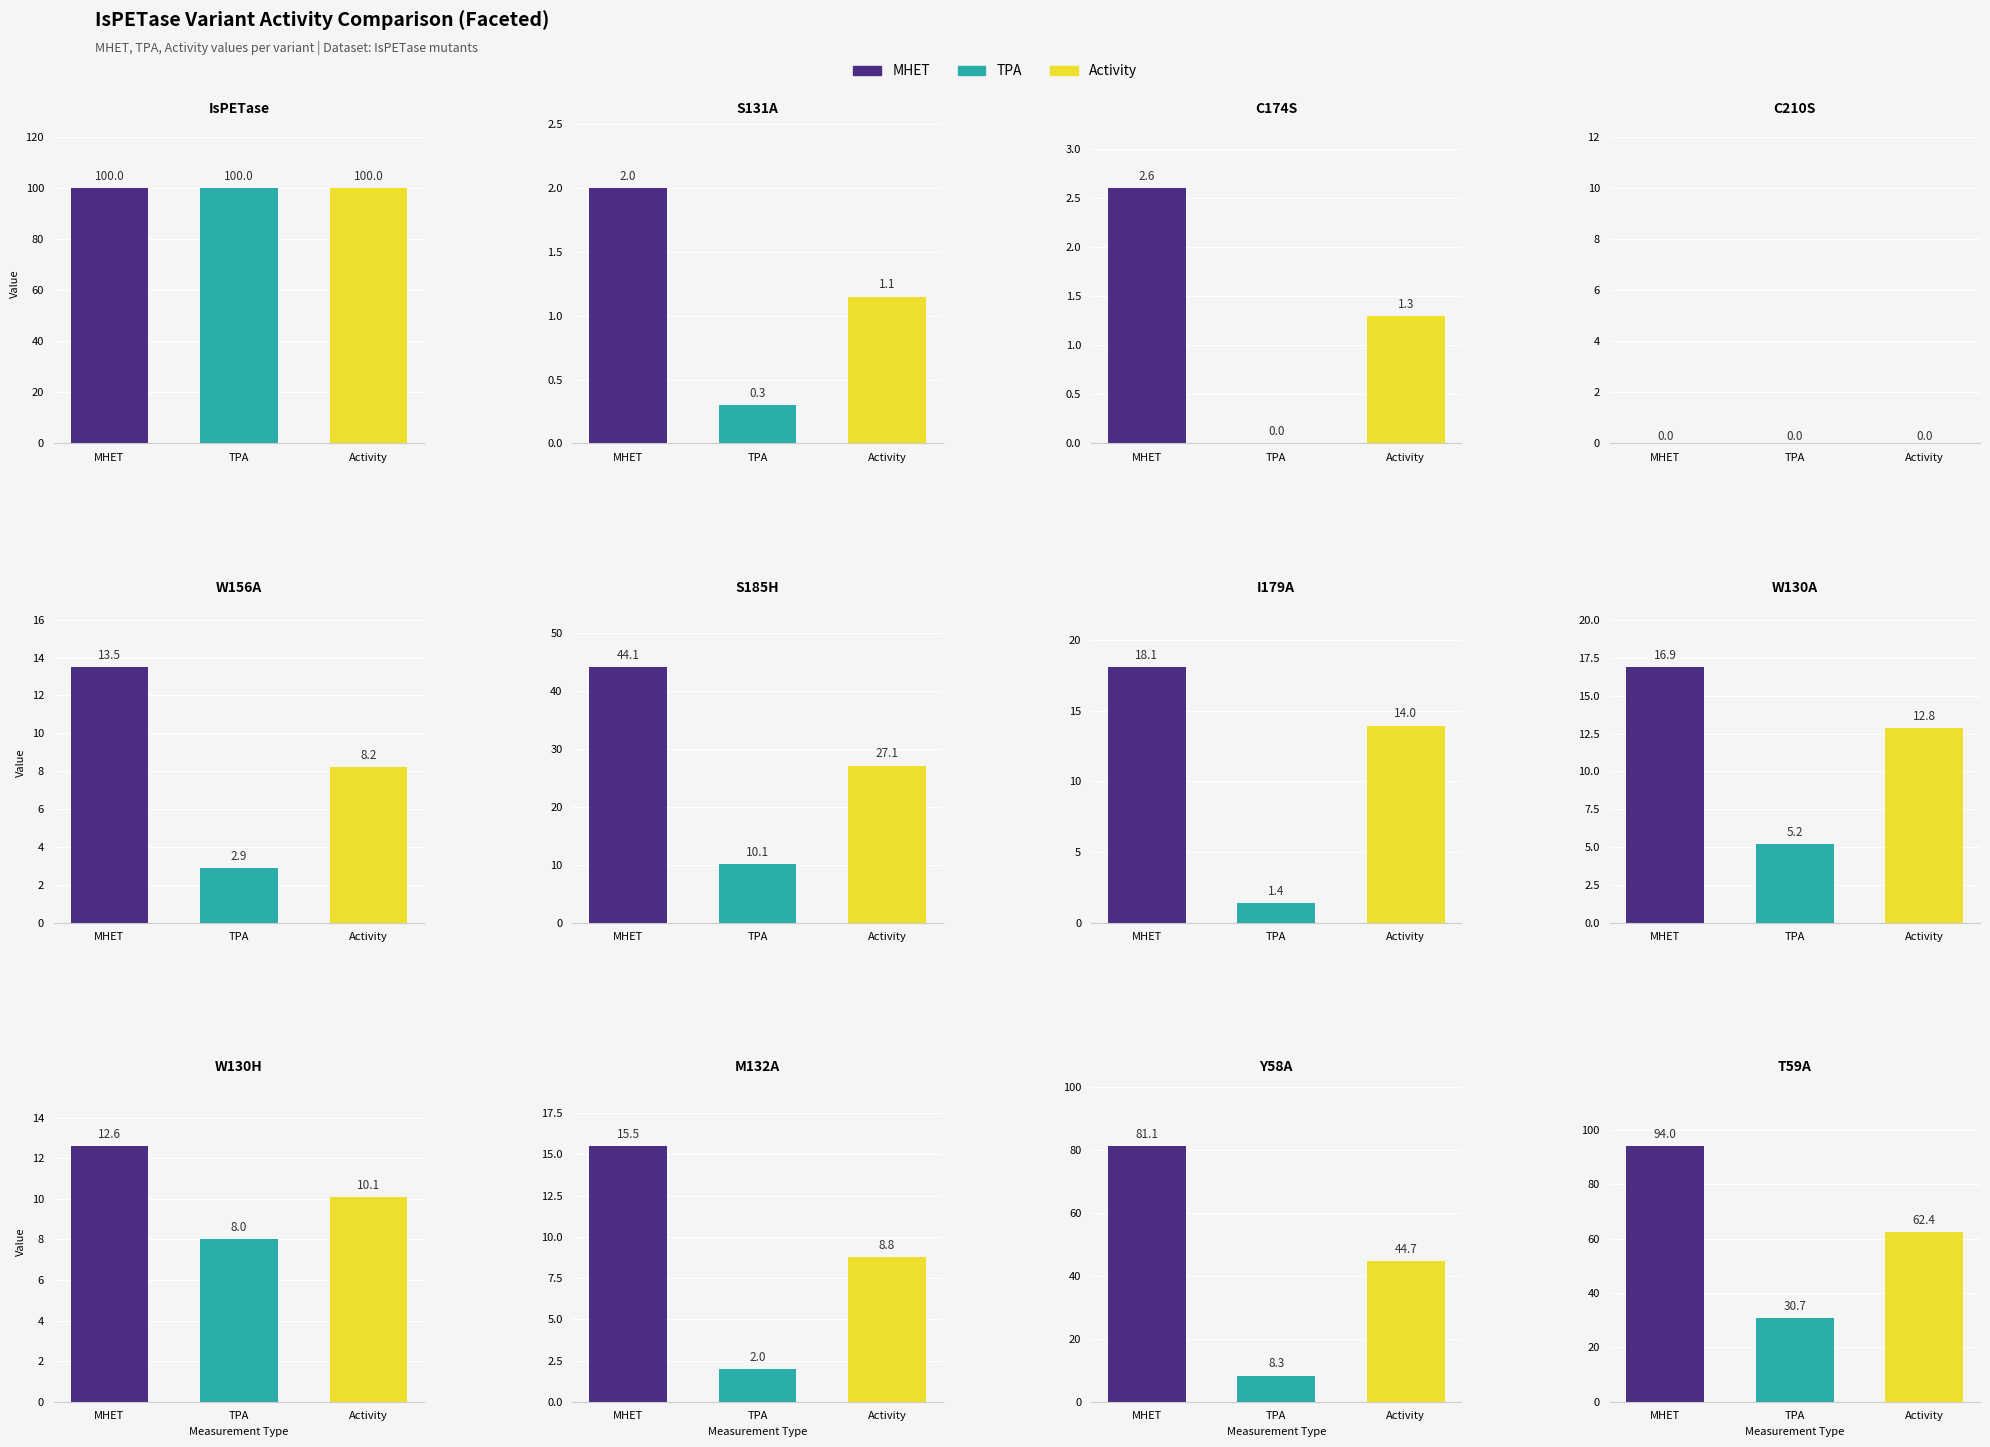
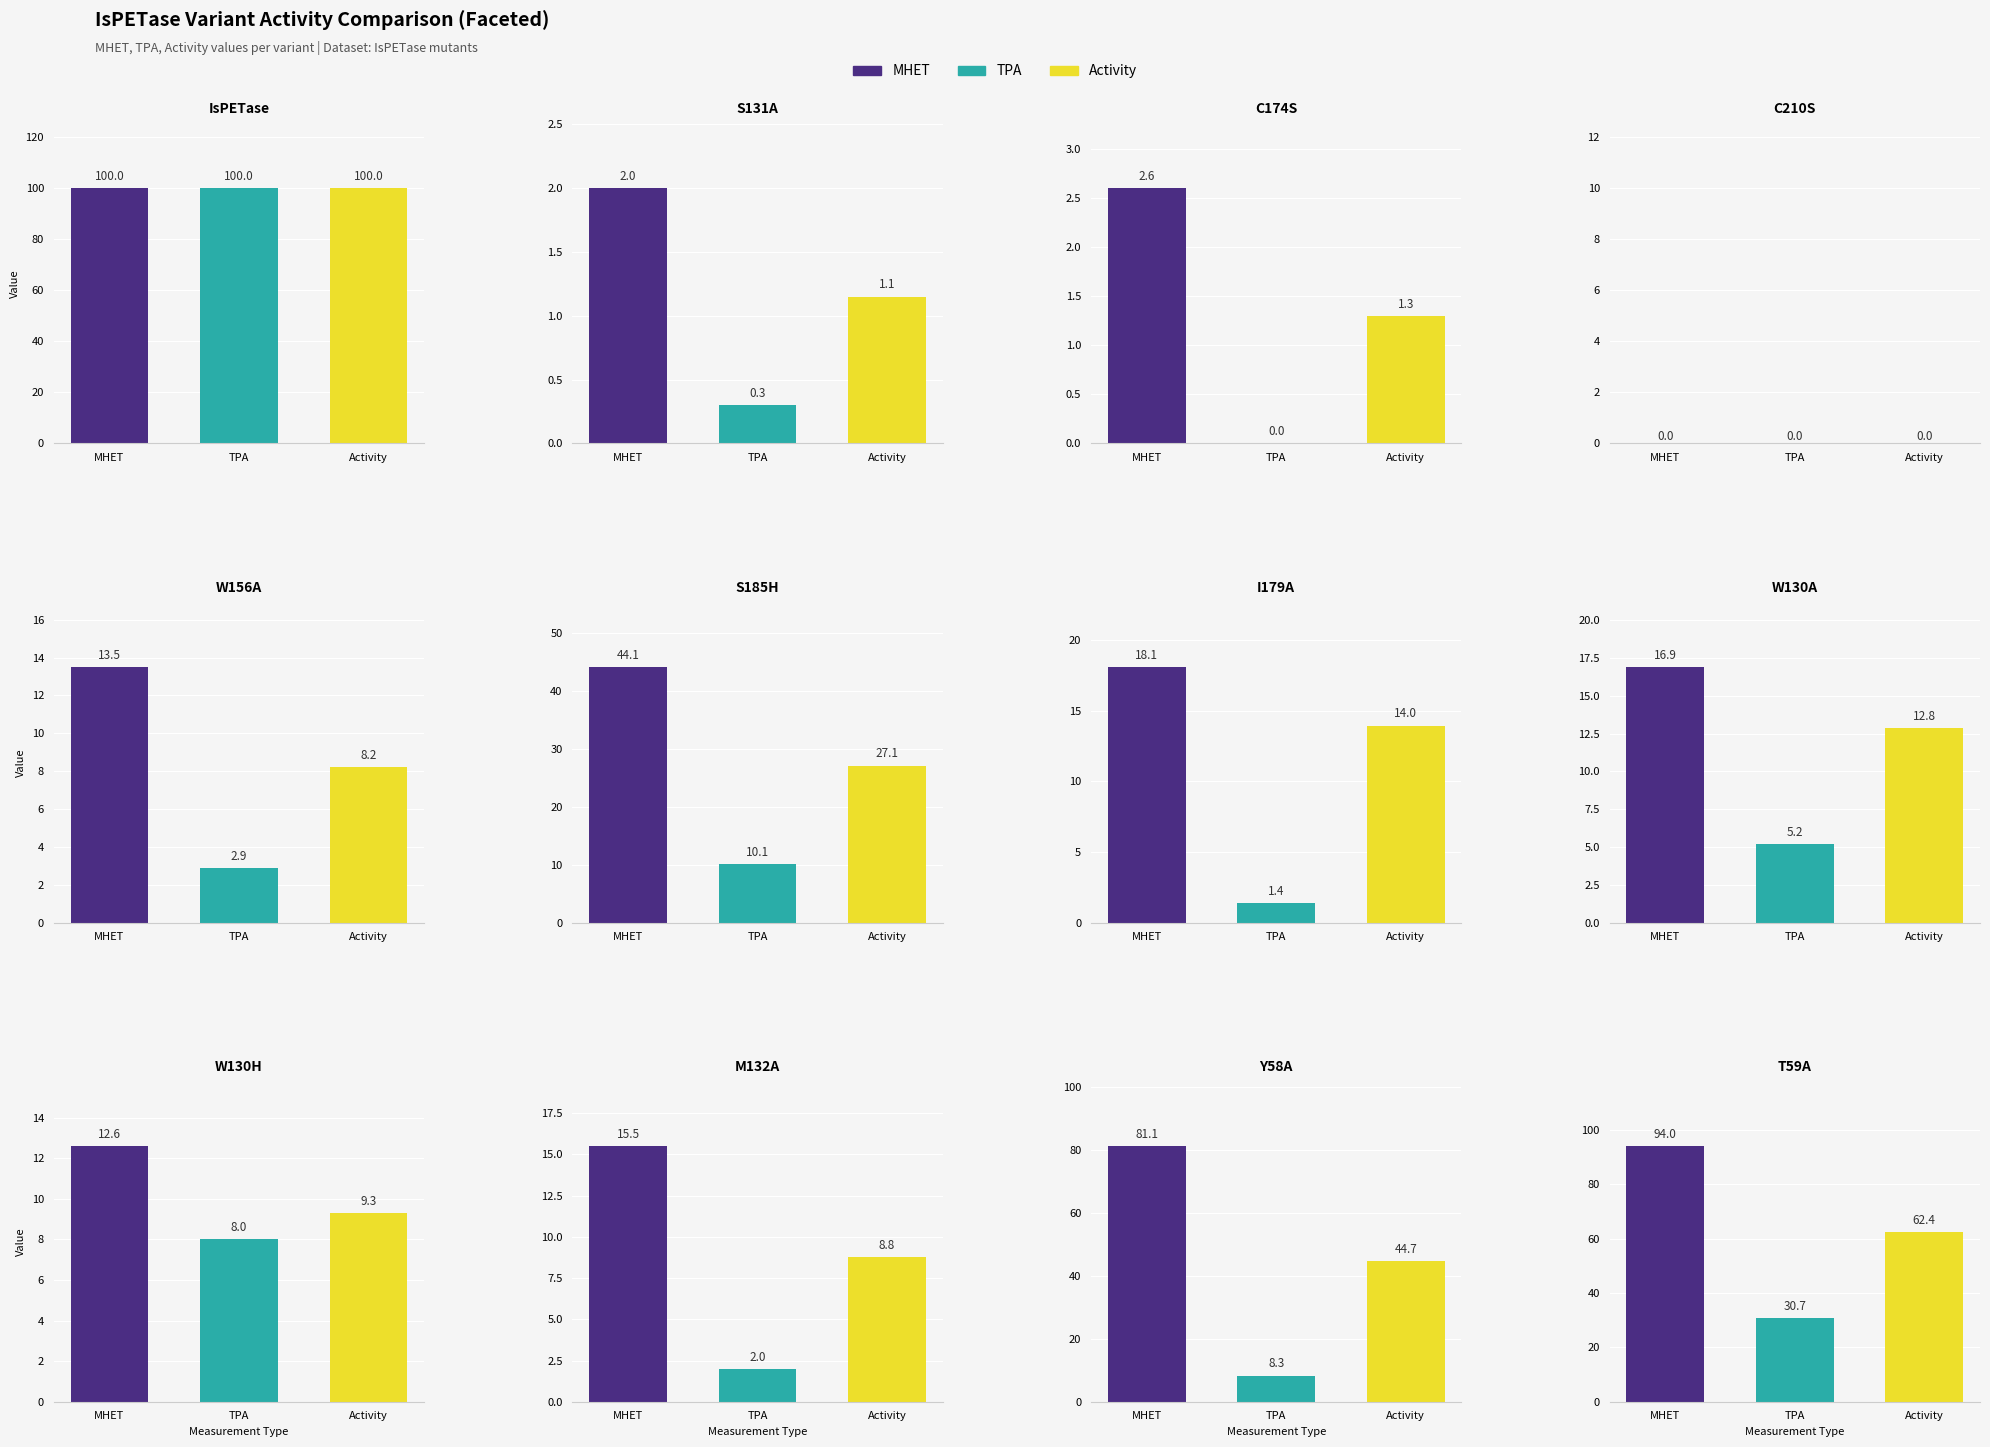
W130H, Activity: 10.1 -> 9.3
